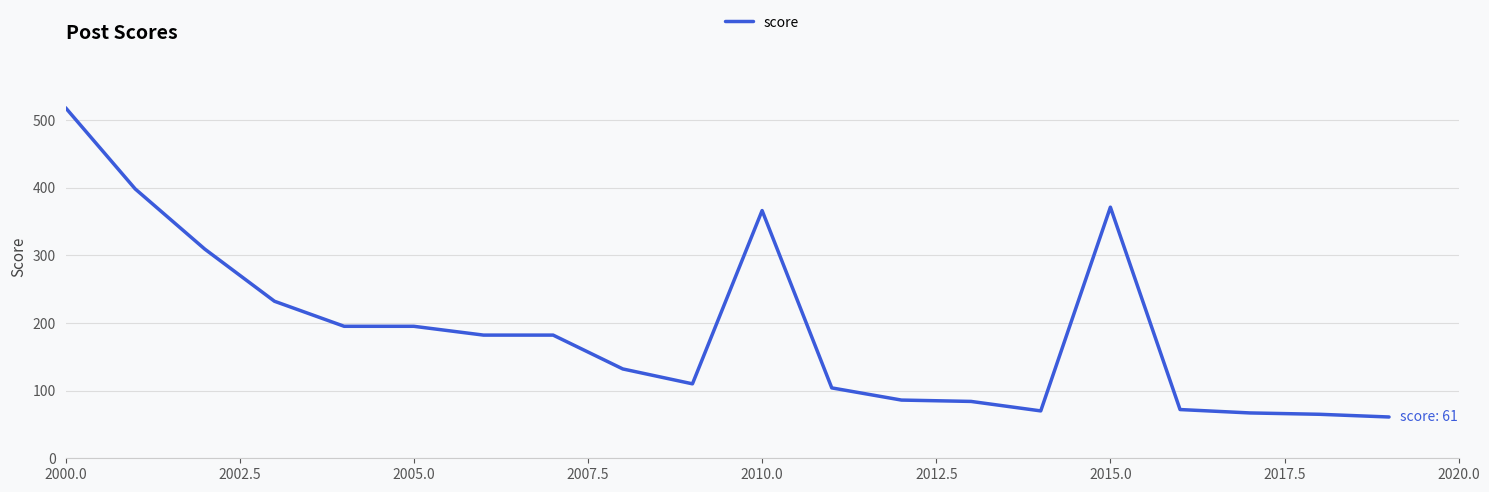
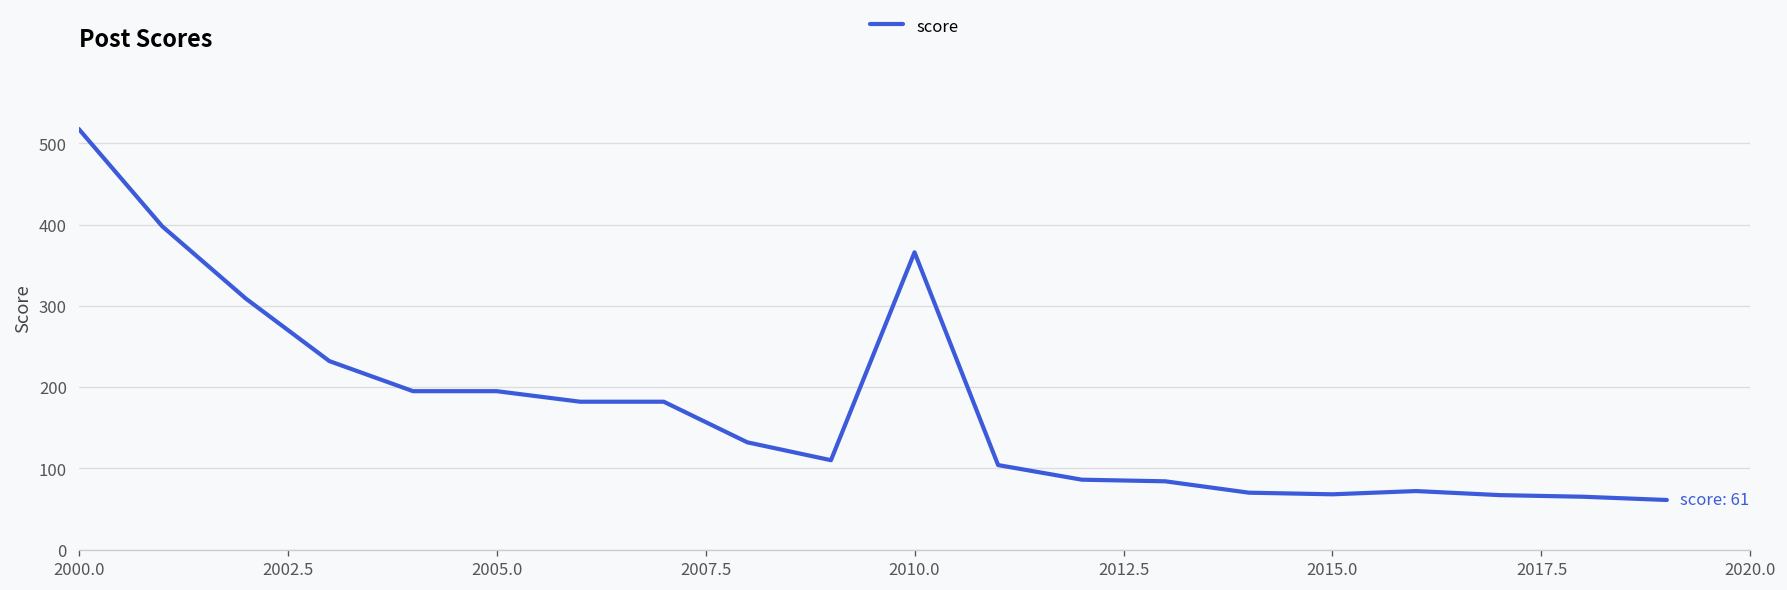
2015.0: 370 -> 70
